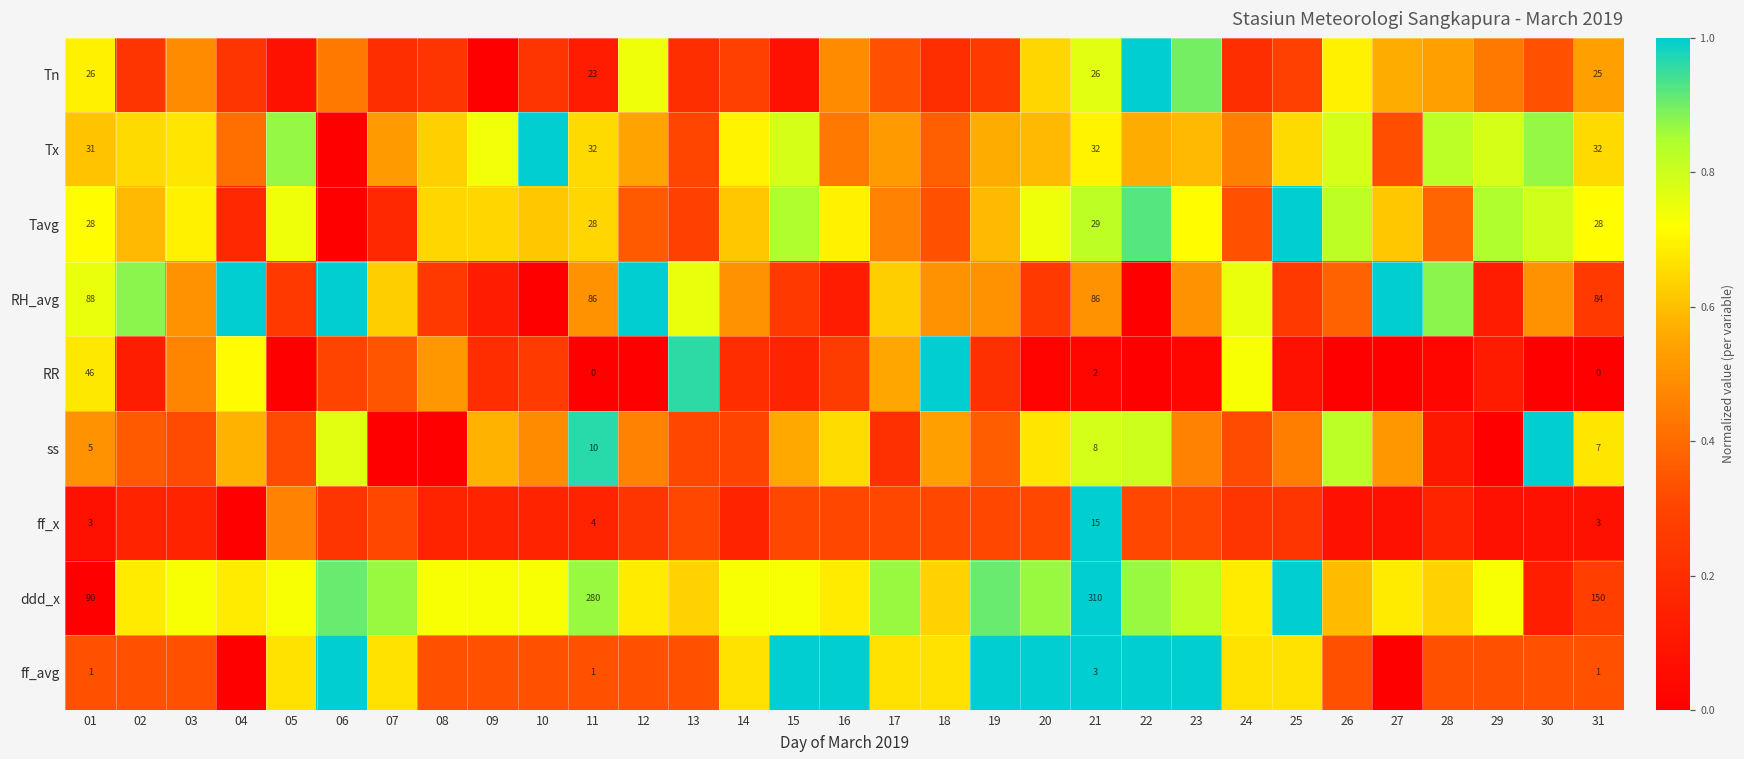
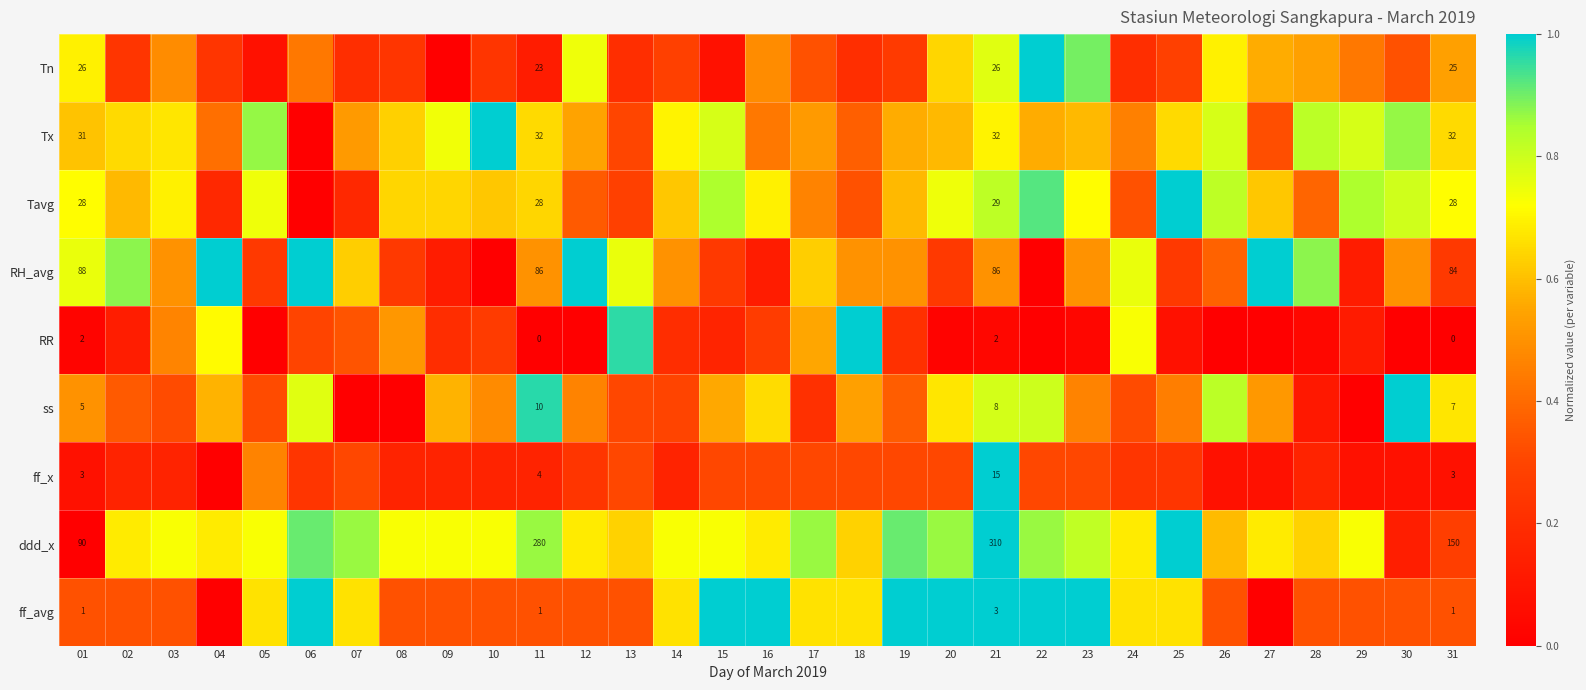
RR, 01: 46 -> 2
